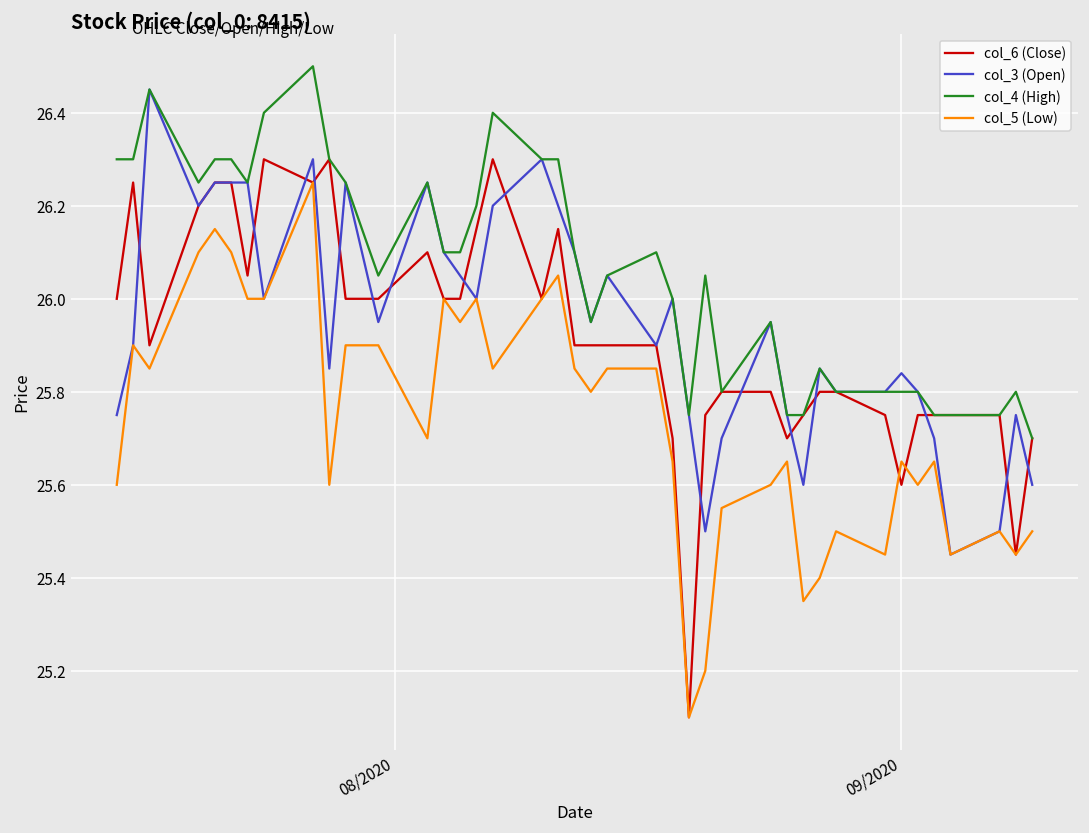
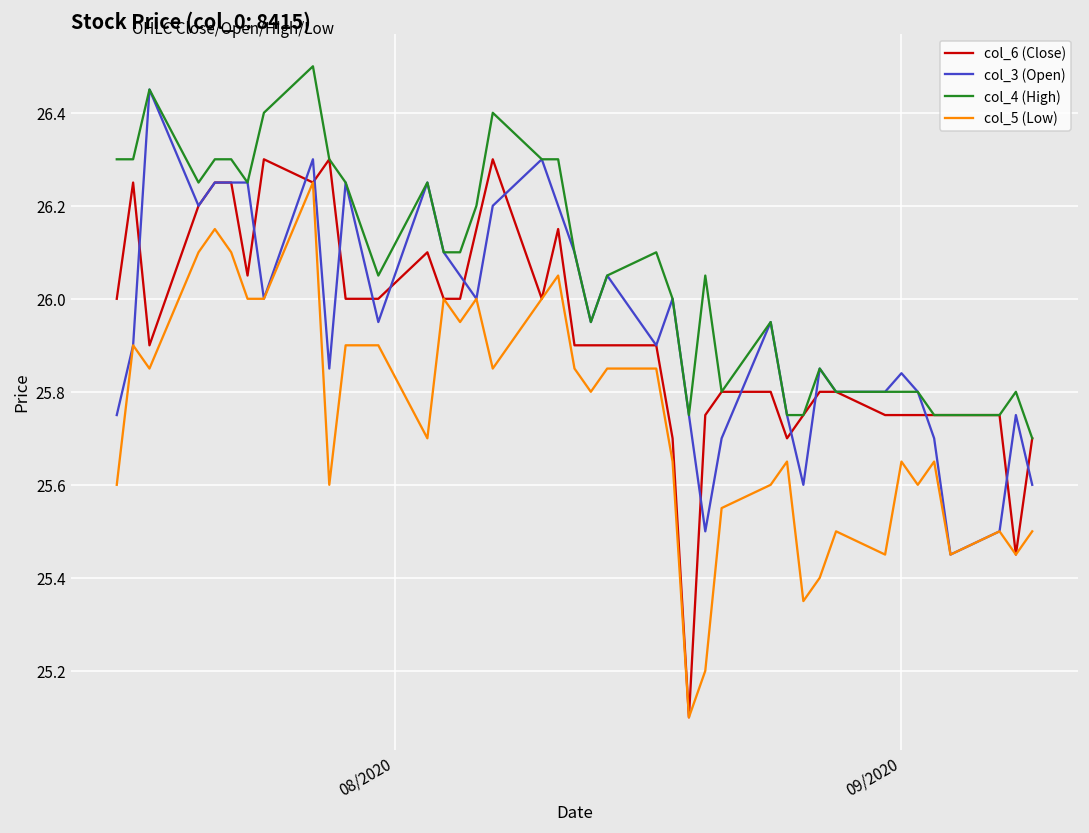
col_6 (Close), 09/2020: 25.60 -> 25.75
